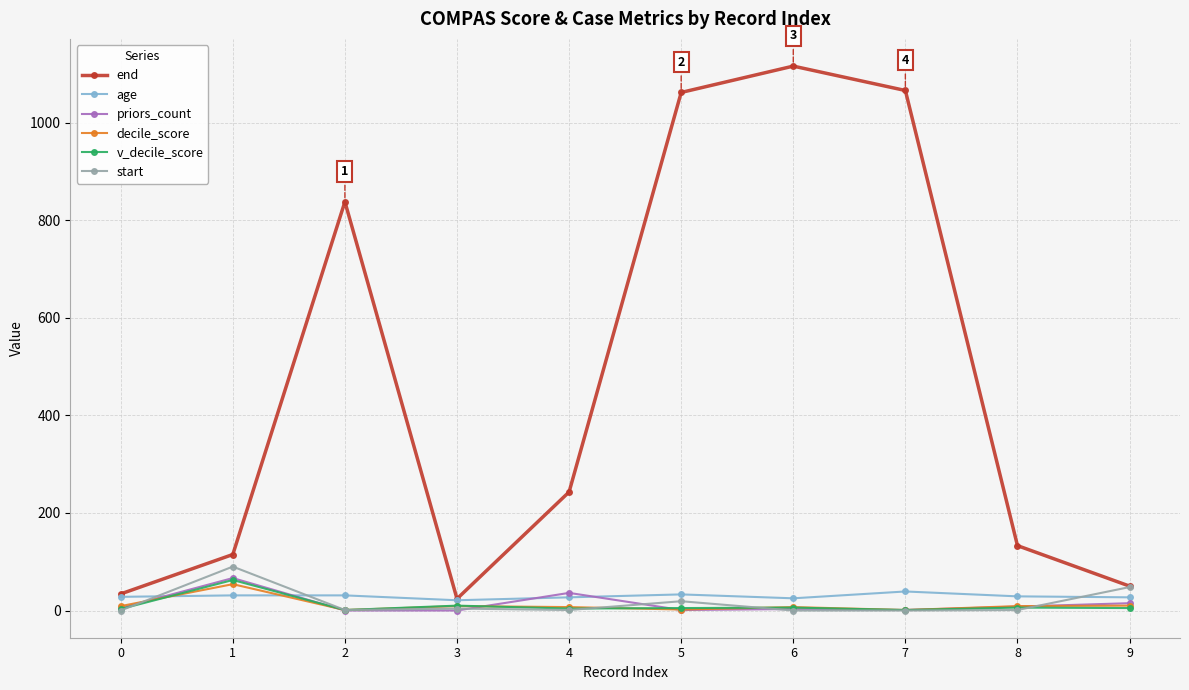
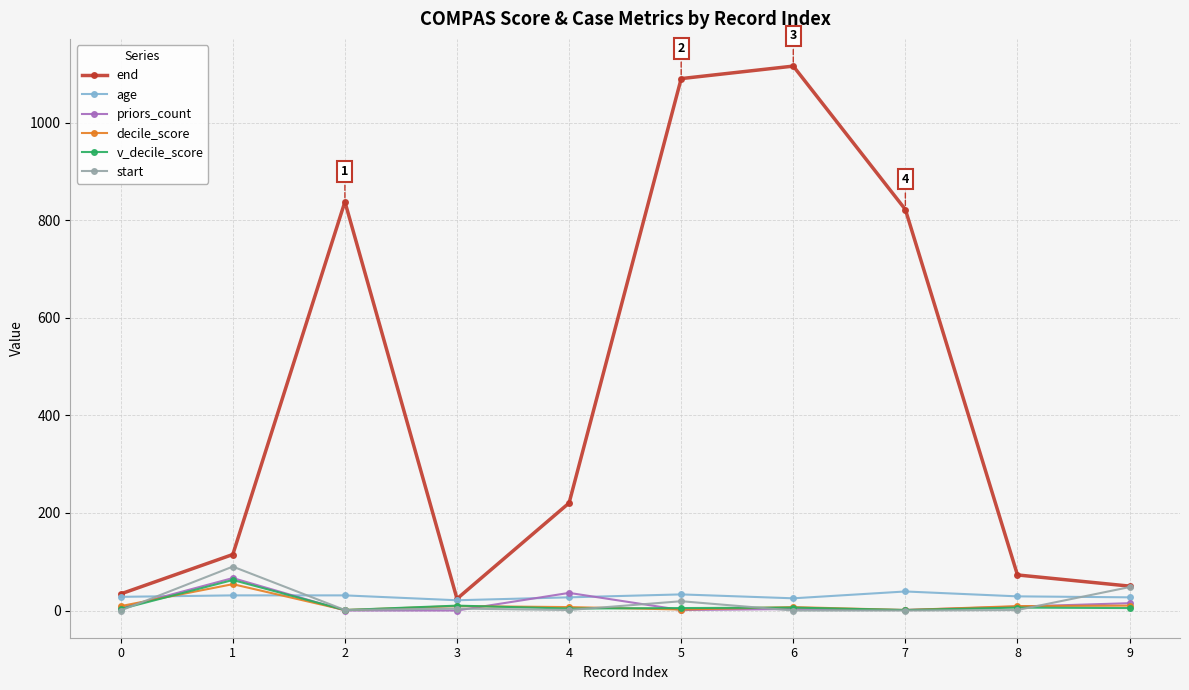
end, 4: 240 -> 220
end, 5: 1060 -> 1090
end, 7: 1070 -> 820
end, 8: 130 -> 70
